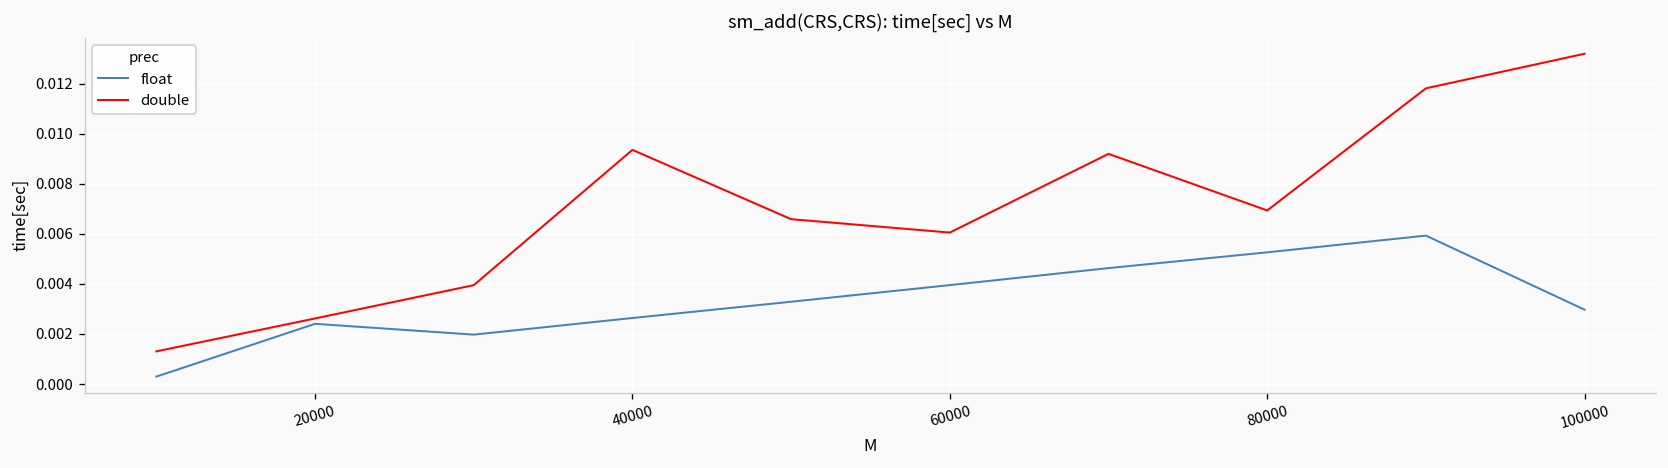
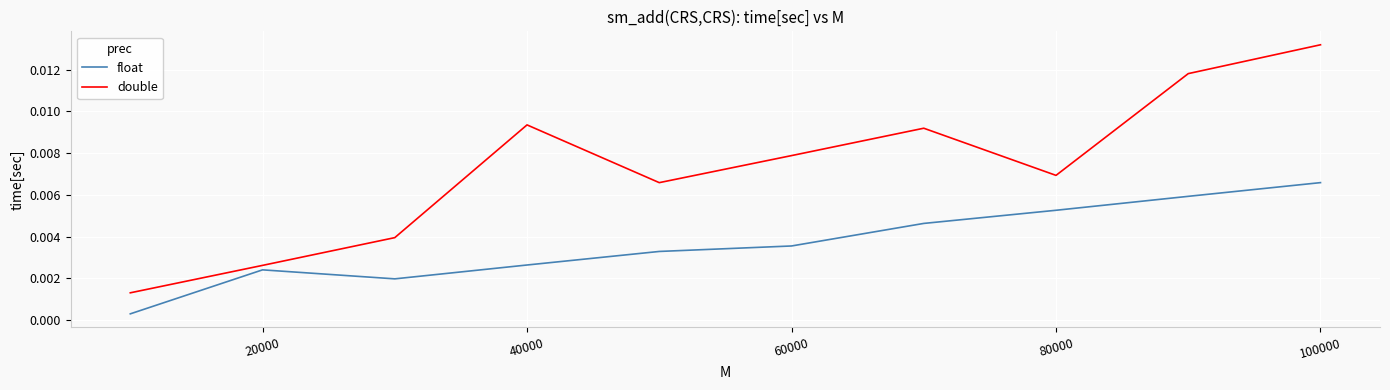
float, 60000: 0.0039 -> 0.0035
double, 60000: 0.0060 -> 0.0079
float, 100000: 0.0030 -> 0.0066
